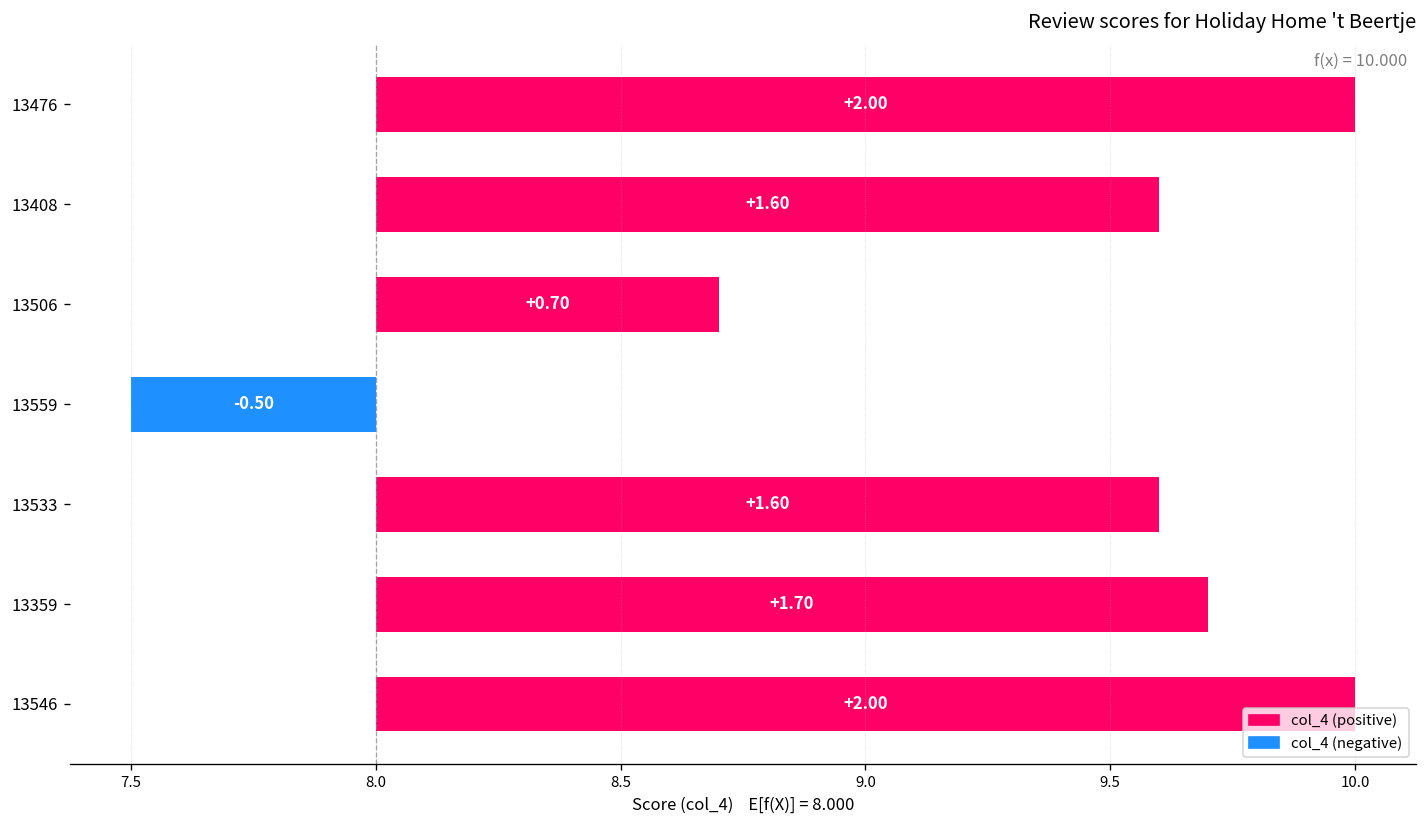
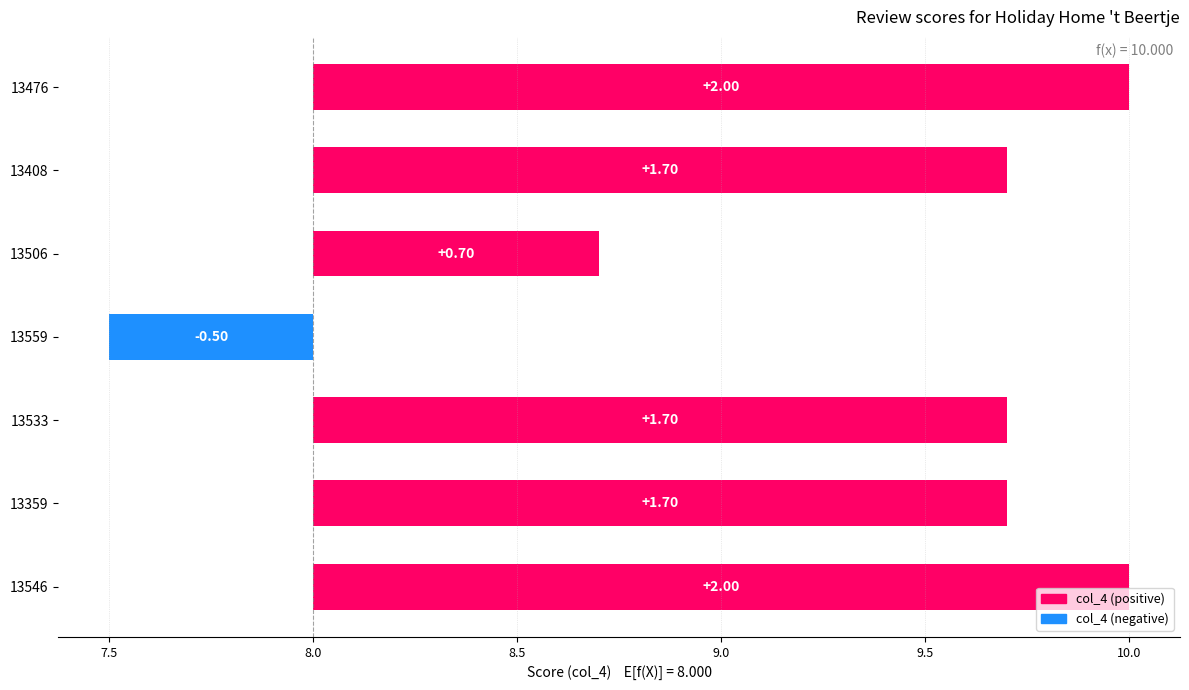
13408: +1.60 -> +1.70
13533: +1.60 -> +1.70
